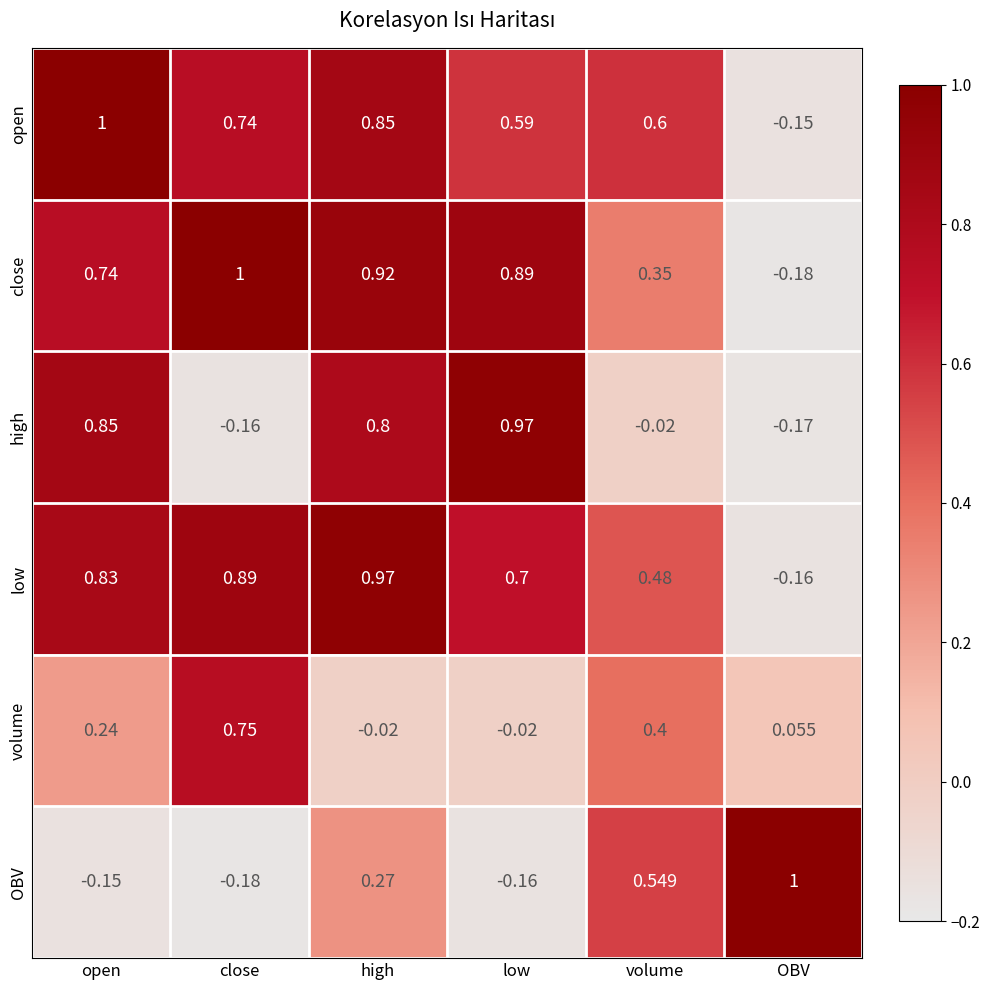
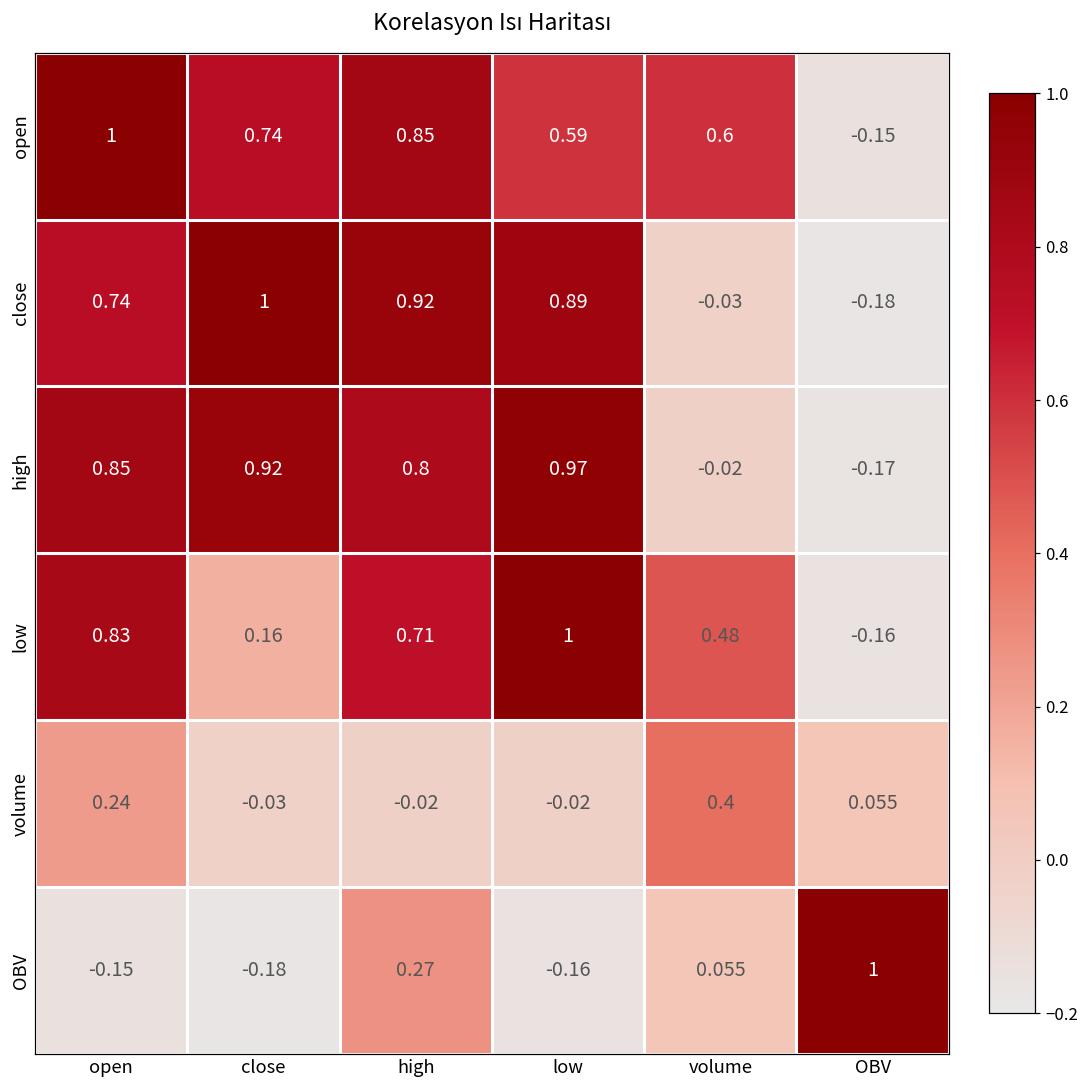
close, volume: 0.35 -> -0.03
high, close: -0.16 -> 0.92
low, close: 0.89 -> 0.16
low, high: 0.97 -> 0.71
low, low: 0.7 -> 1
volume, close: 0.75 -> -0.03
OBV, volume: 0.549 -> 0.055
